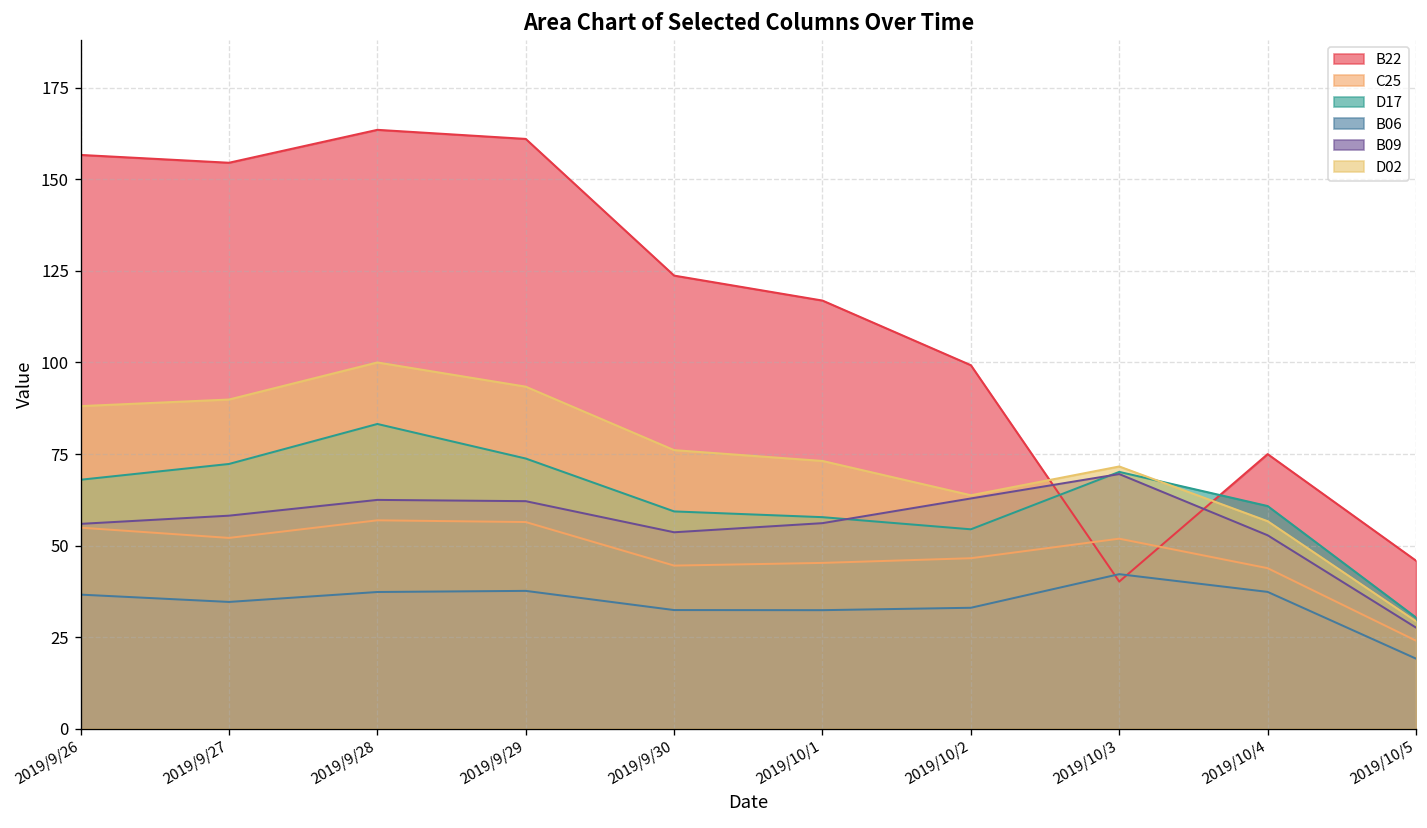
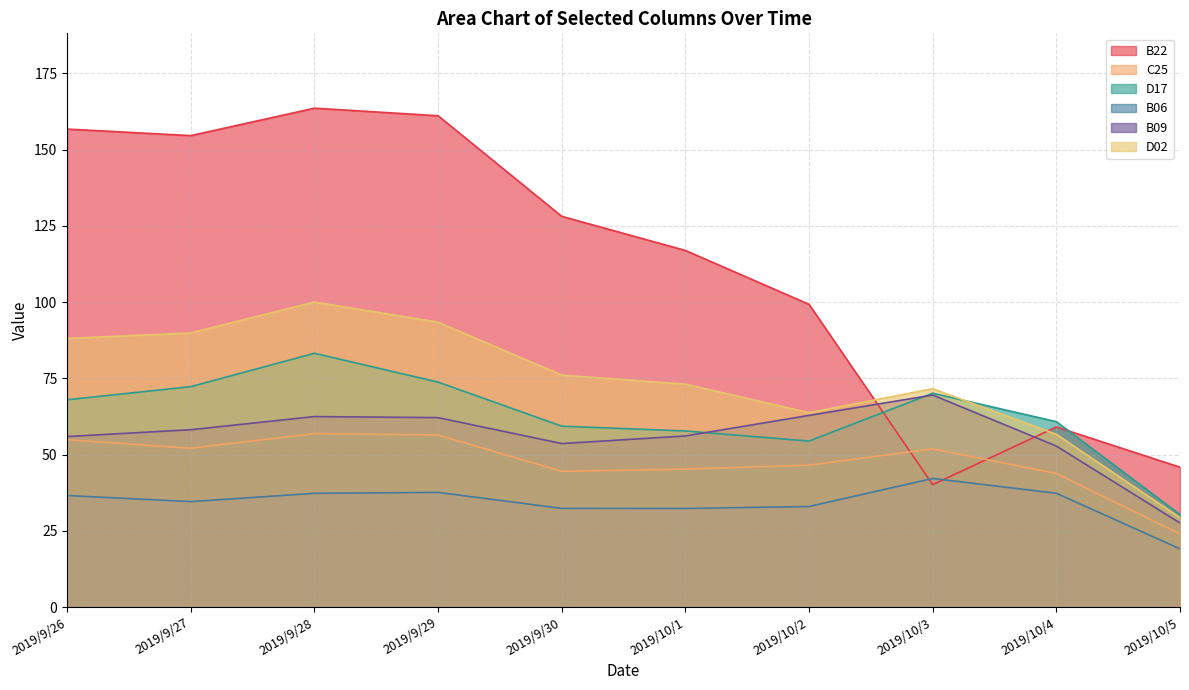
B22, 2019/9/30: 124 -> 128
B22, 2019/10/4: 75 -> 59
